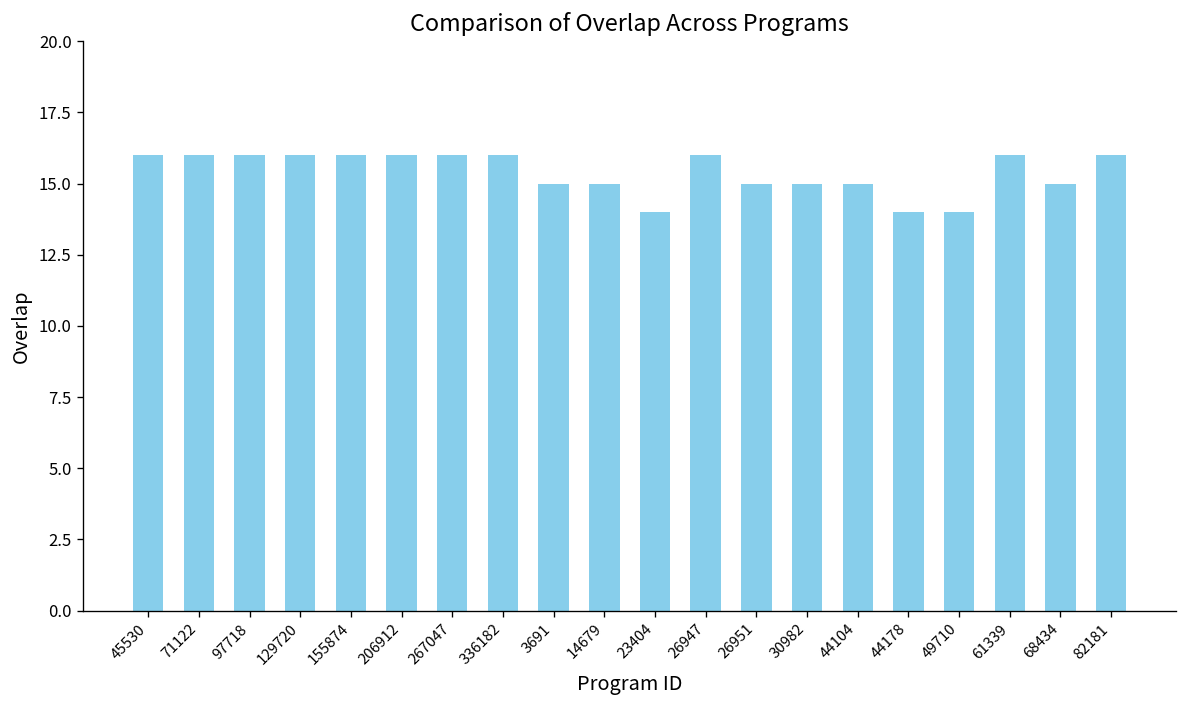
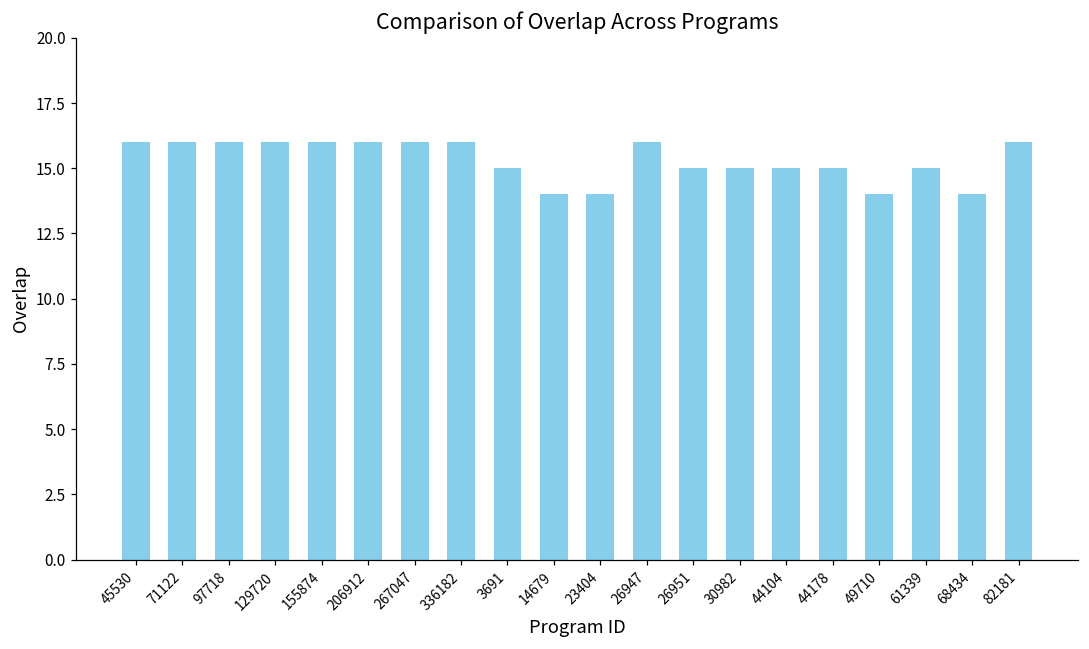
14679: 15 -> 14
44178: 14 -> 15
61339: 16 -> 15
68434: 15 -> 14
